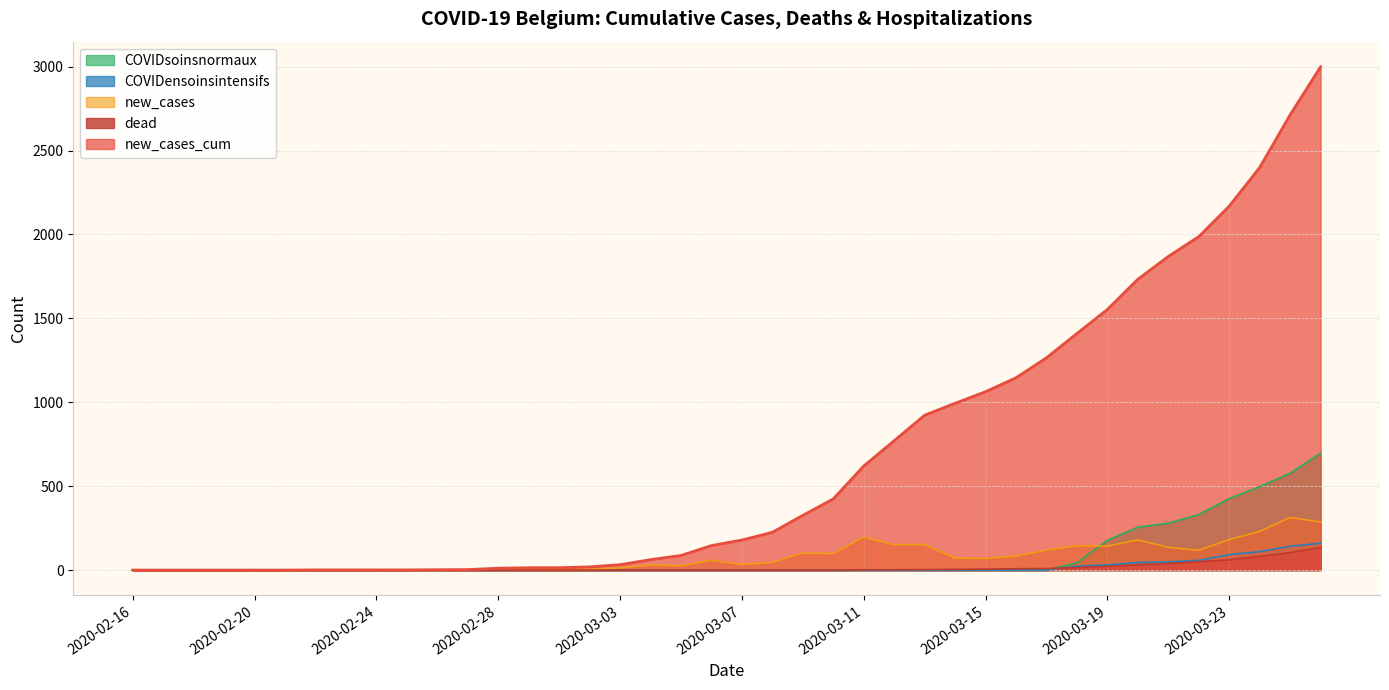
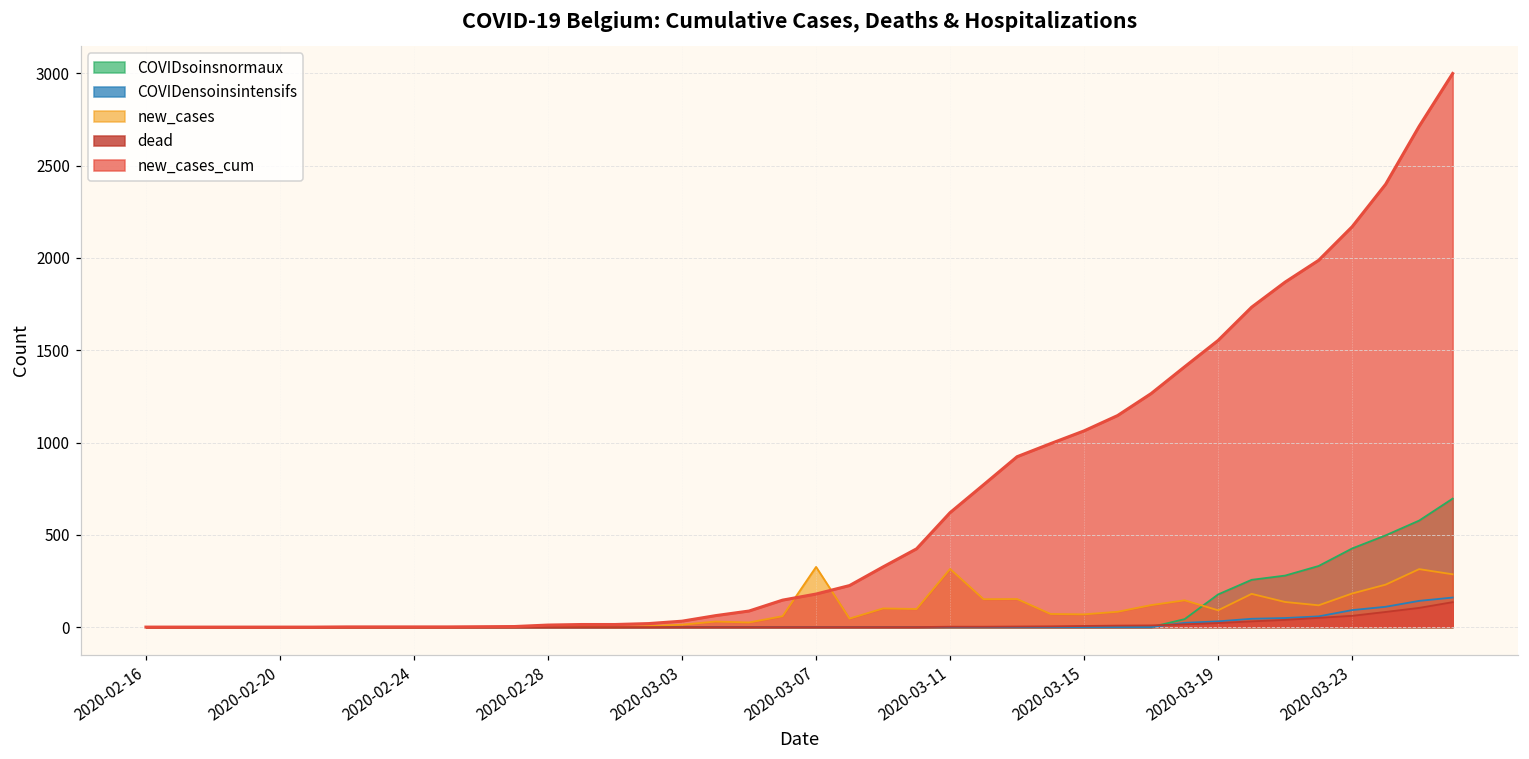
new_cases, 2020-03-07: 30 -> 330
new_cases, 2020-03-11: 200 -> 320
new_cases, 2020-03-19: 140 -> 90
